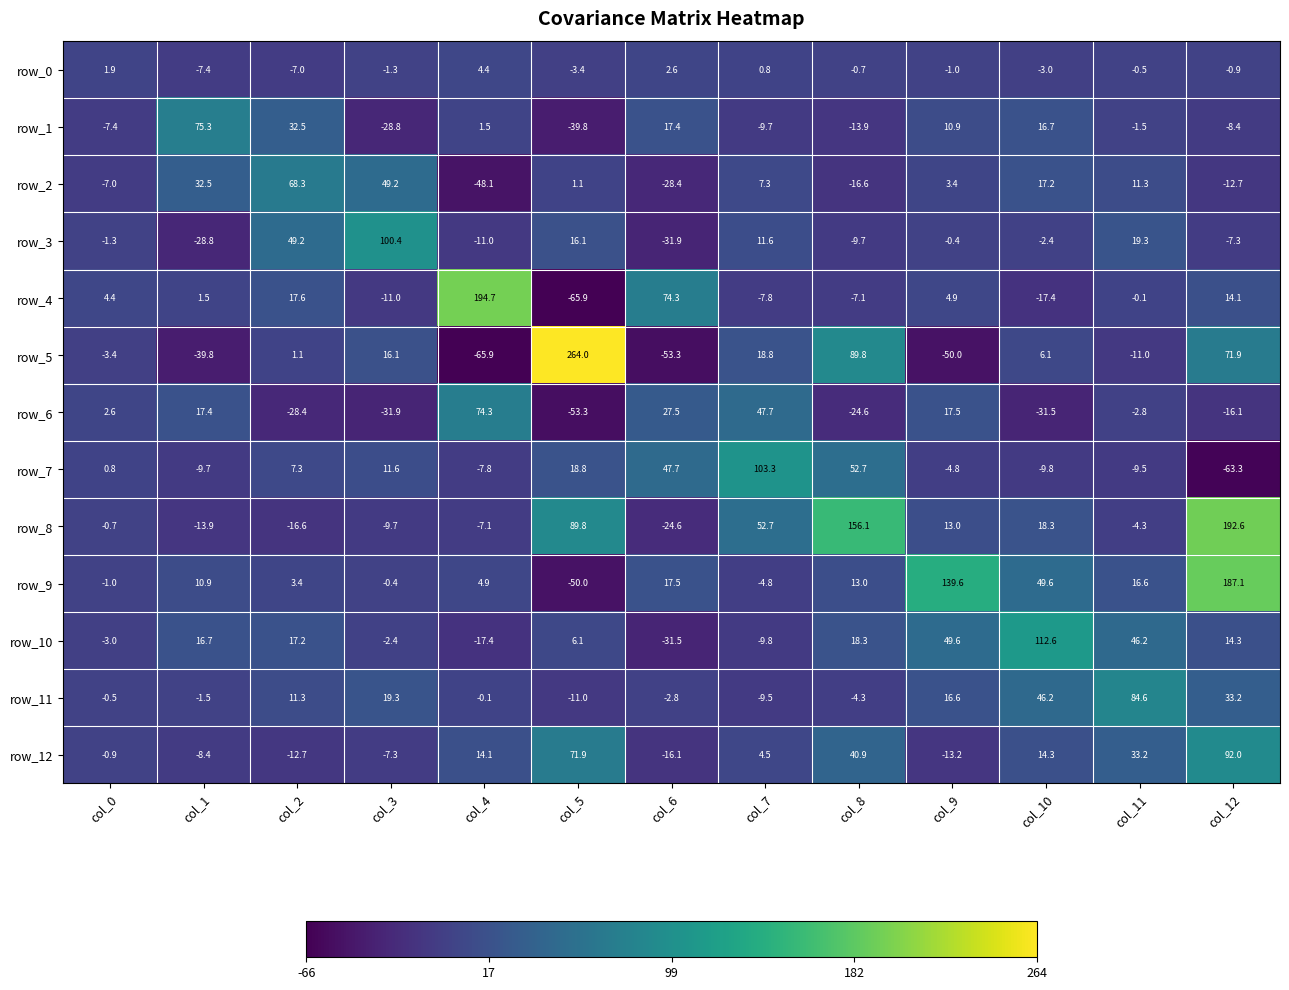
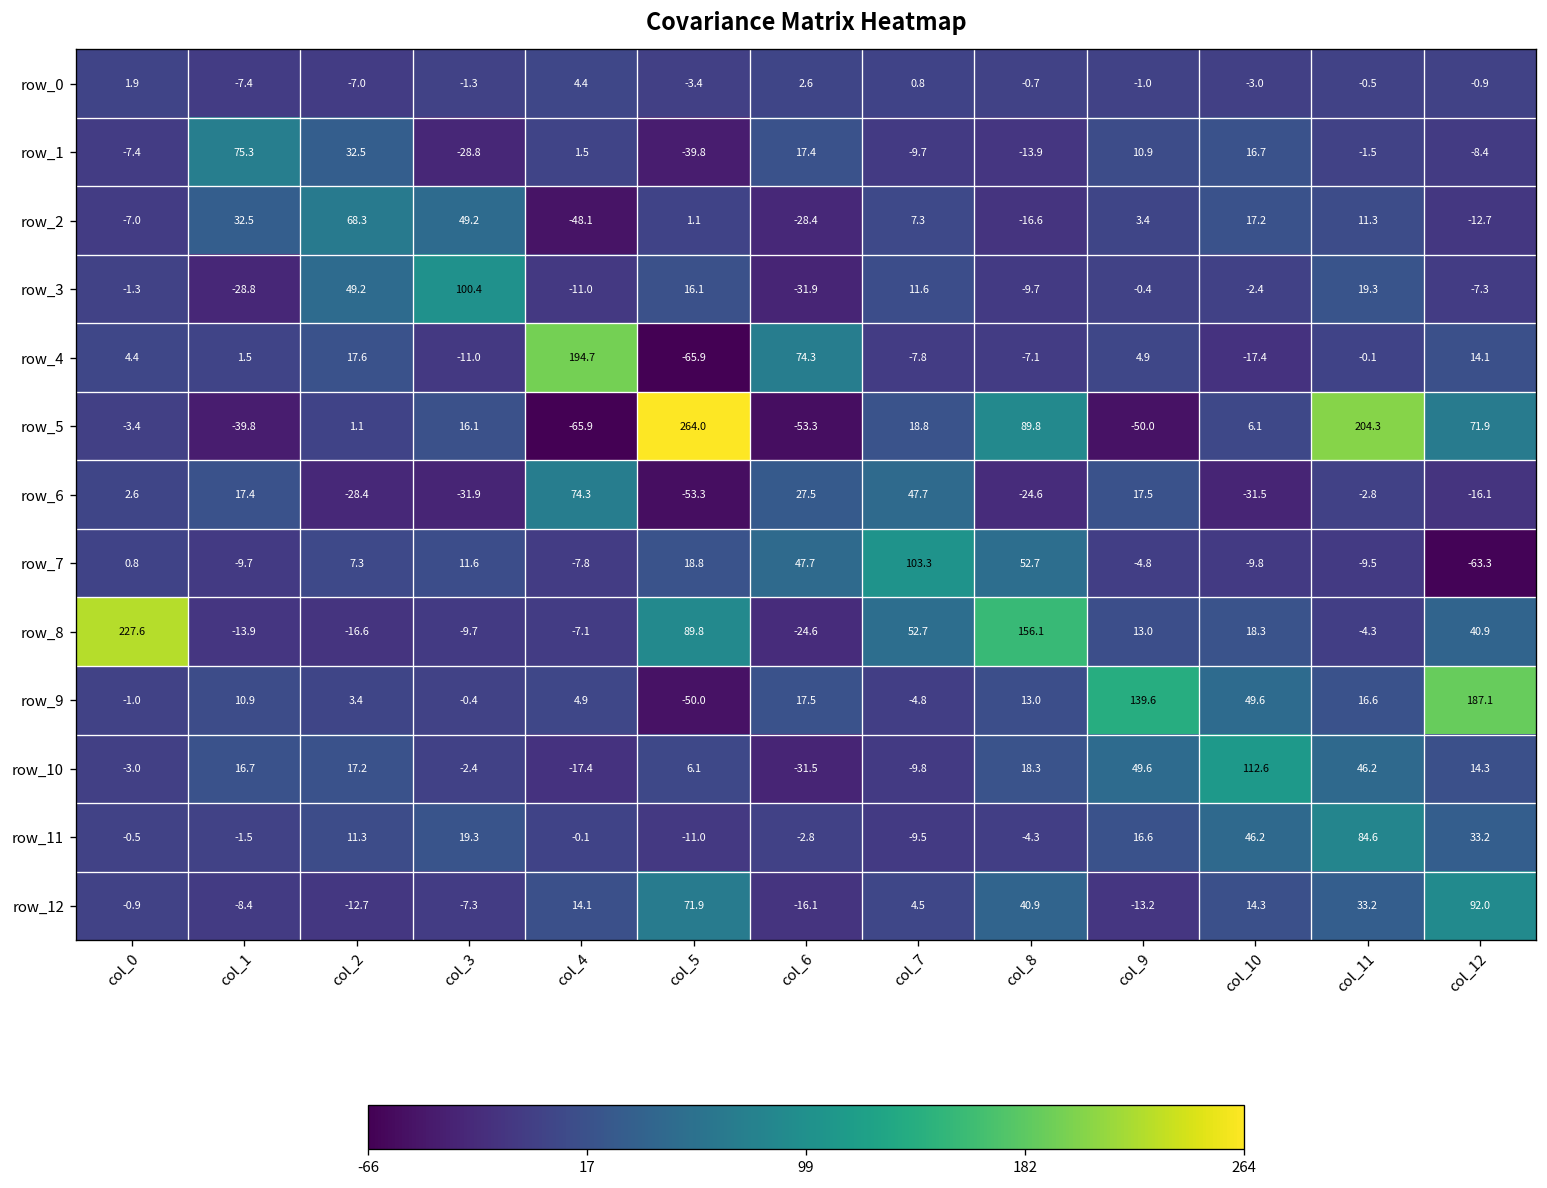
row_5, col_11: -11.0 -> 204.3
row_8, col_0: -0.7 -> 227.6
row_8, col_12: 192.6 -> 40.9
